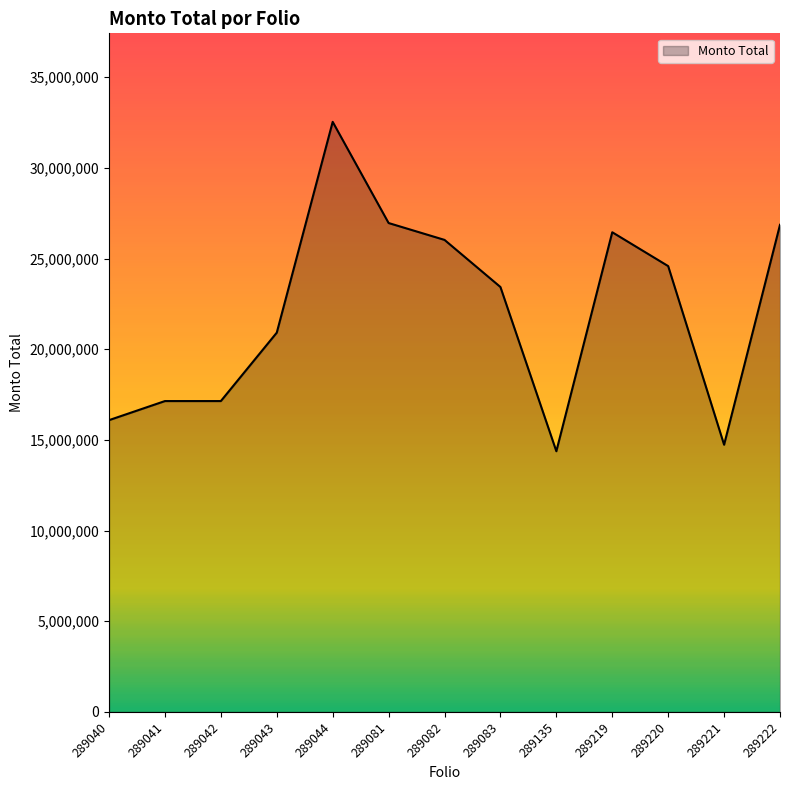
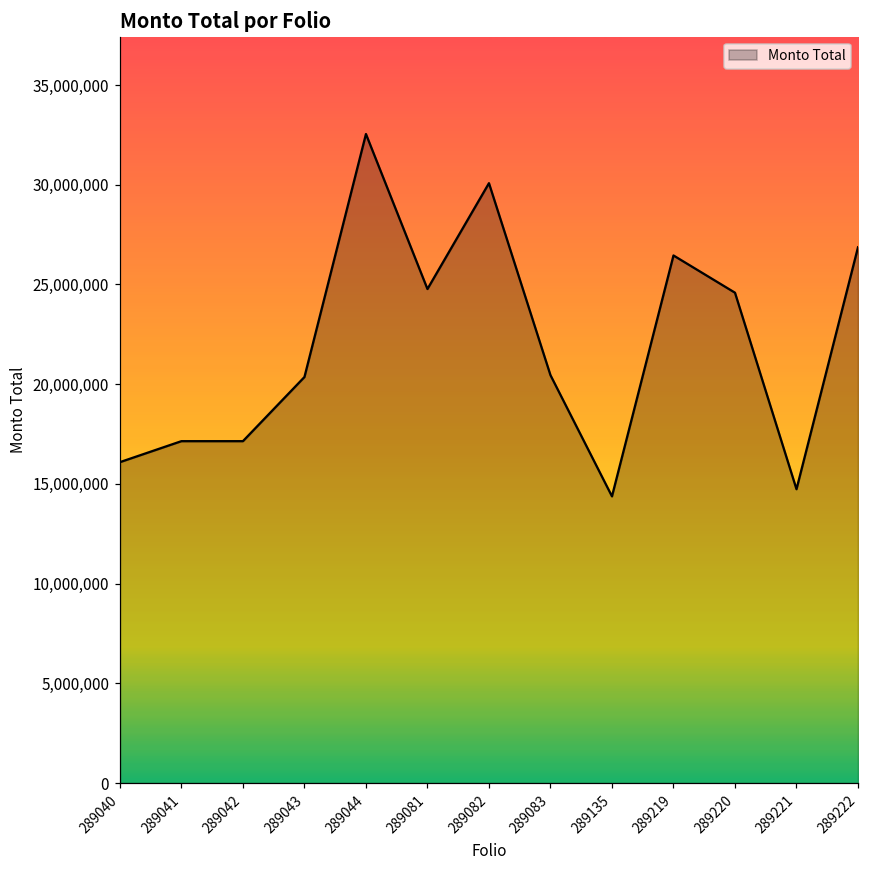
289043: 20,900,000 -> 20,400,000
289081: 27,000,000 -> 24,800,000
289082: 26,000,000 -> 30,100,000
289083: 23,400,000 -> 20,500,000
